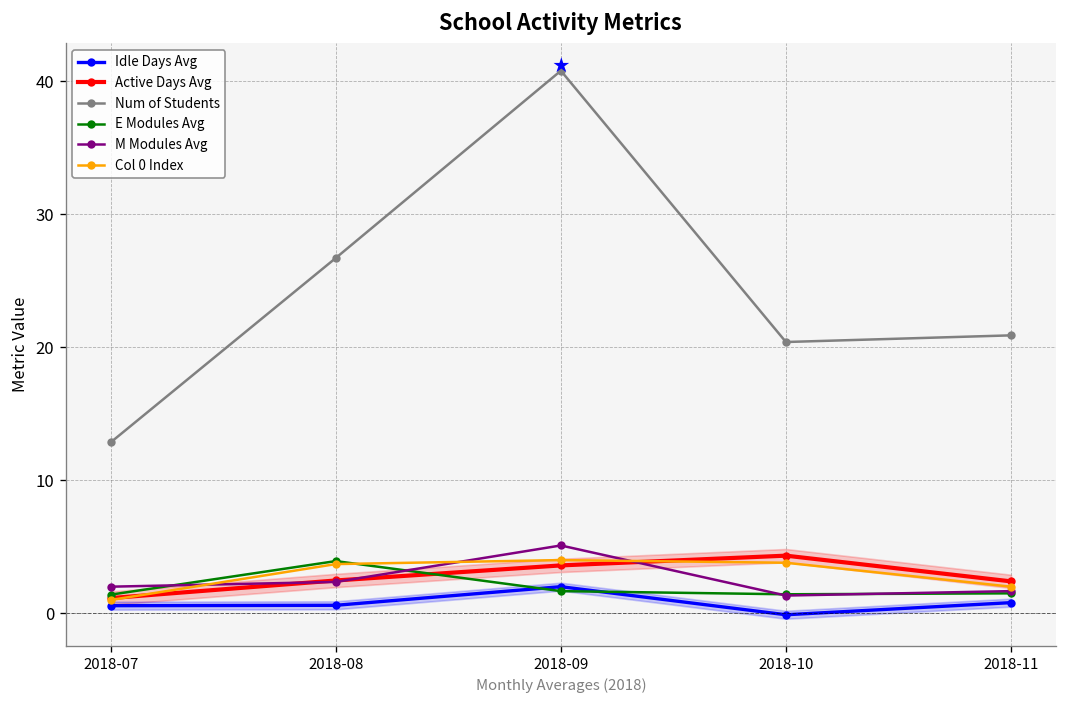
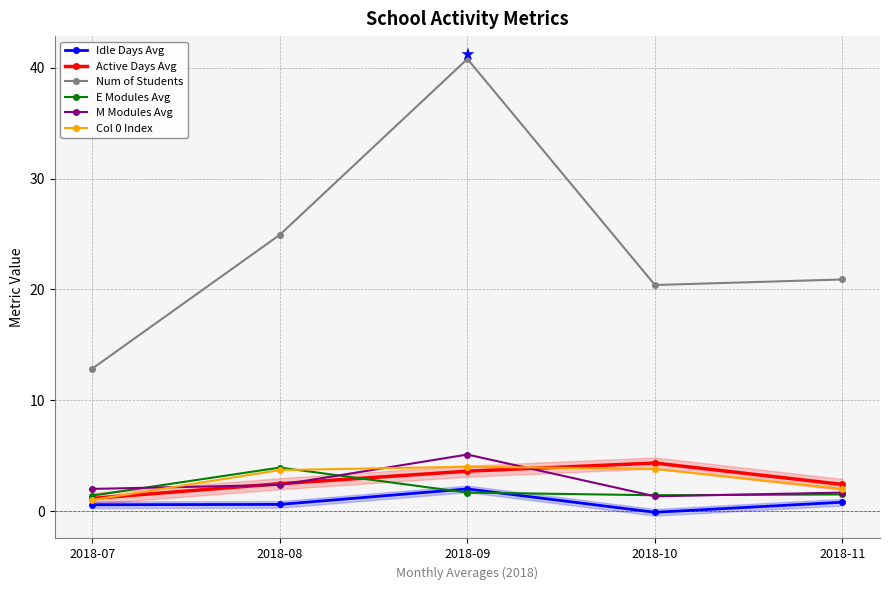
Num of Students, 2018-08: 26.7 -> 24.9
